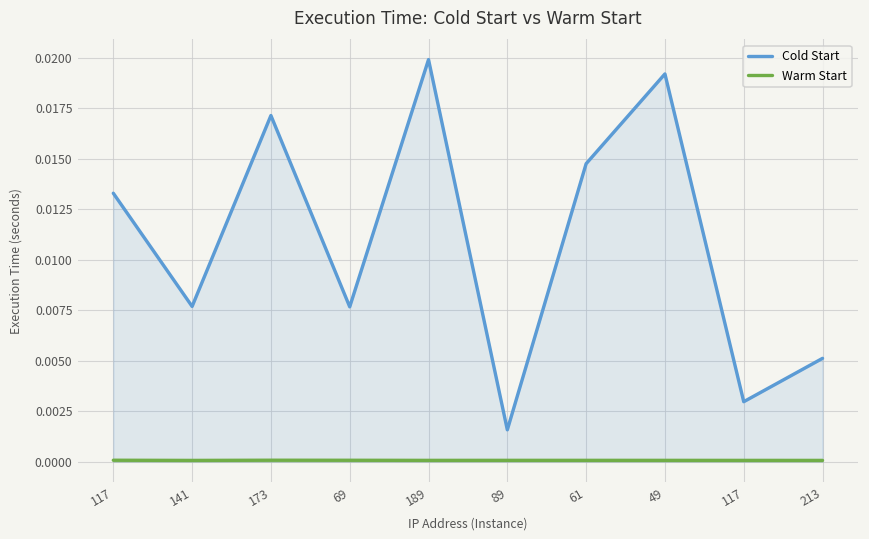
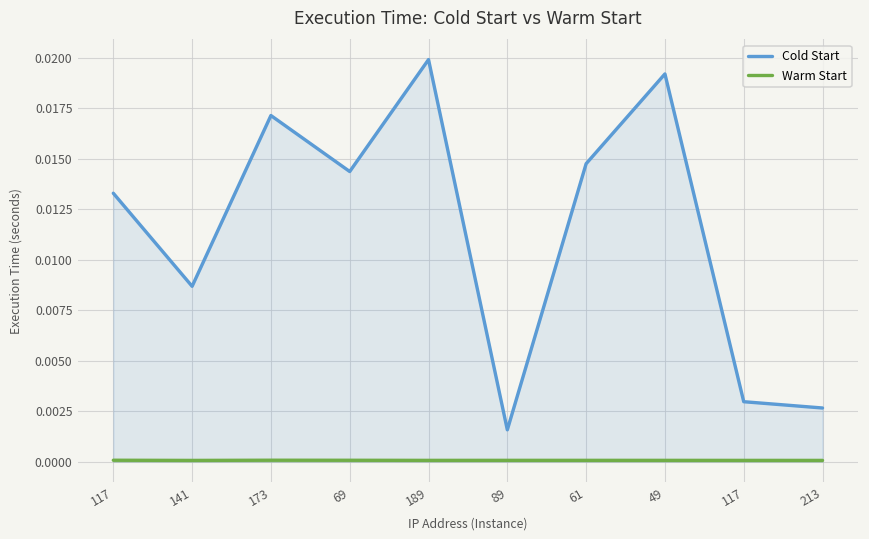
Cold Start, 141: 0.0077 -> 0.0087
Cold Start, 69: 0.0077 -> 0.0144
Cold Start, 213: 0.0051 -> 0.0027
